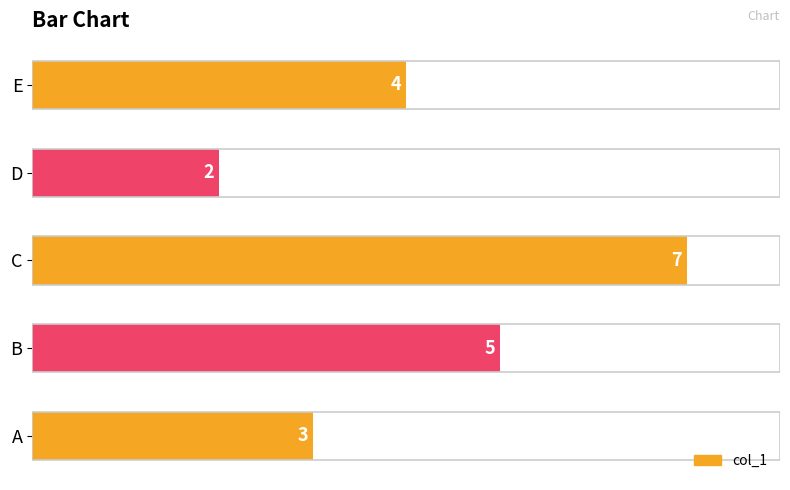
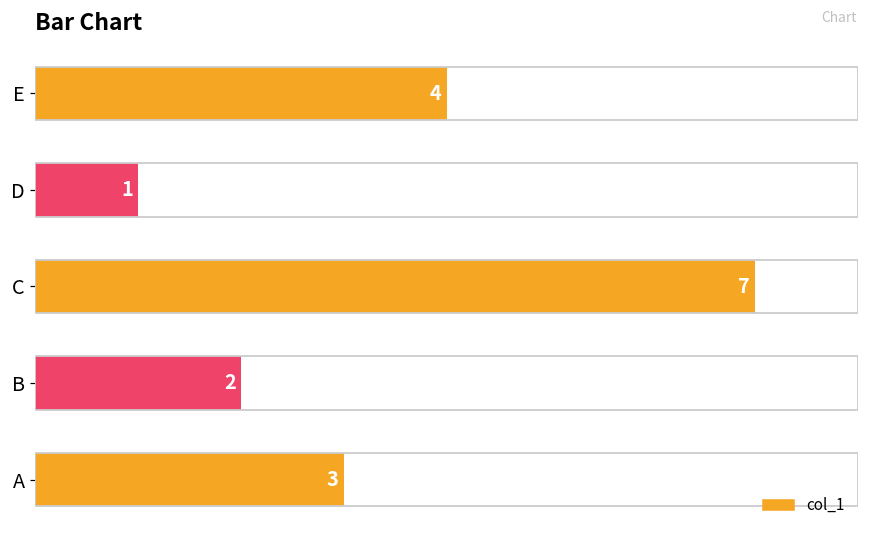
D: 2 -> 1
B: 5 -> 2
